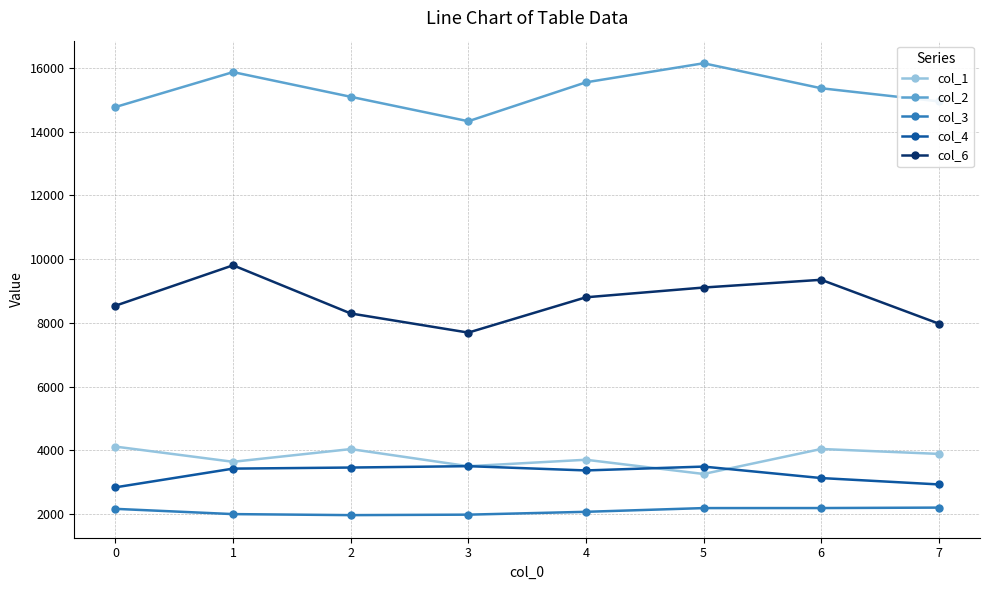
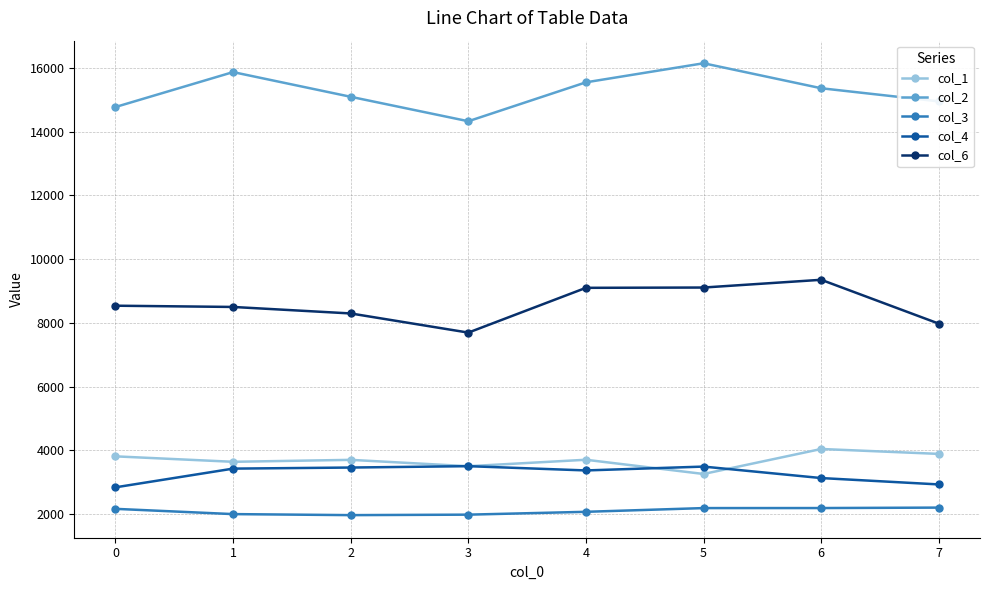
col_1, 0: 4100 -> 3800
col_6, 1: 9800 -> 8500
col_1, 2: 4000 -> 3700
col_6, 4: 8800 -> 9100
